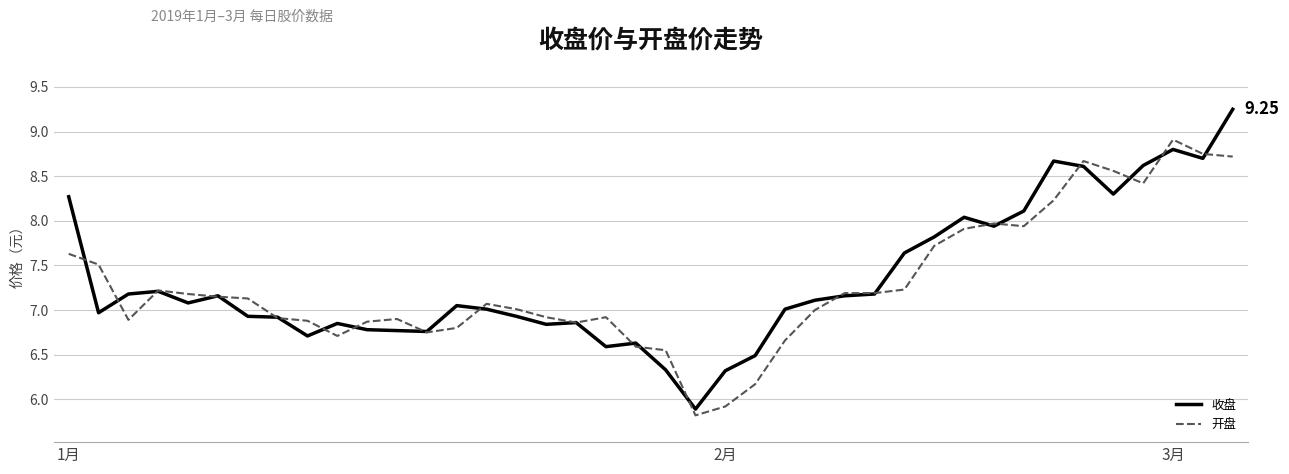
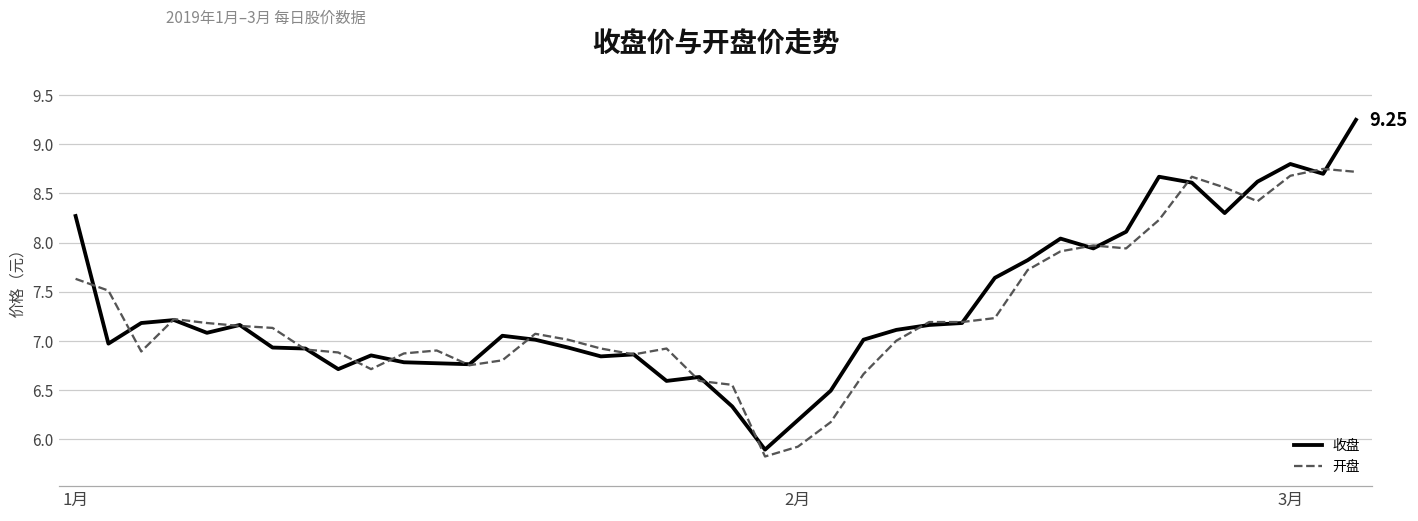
收盘, 2月: 6.3 -> 6.2
开盘, 3月: 8.9 -> 8.7
